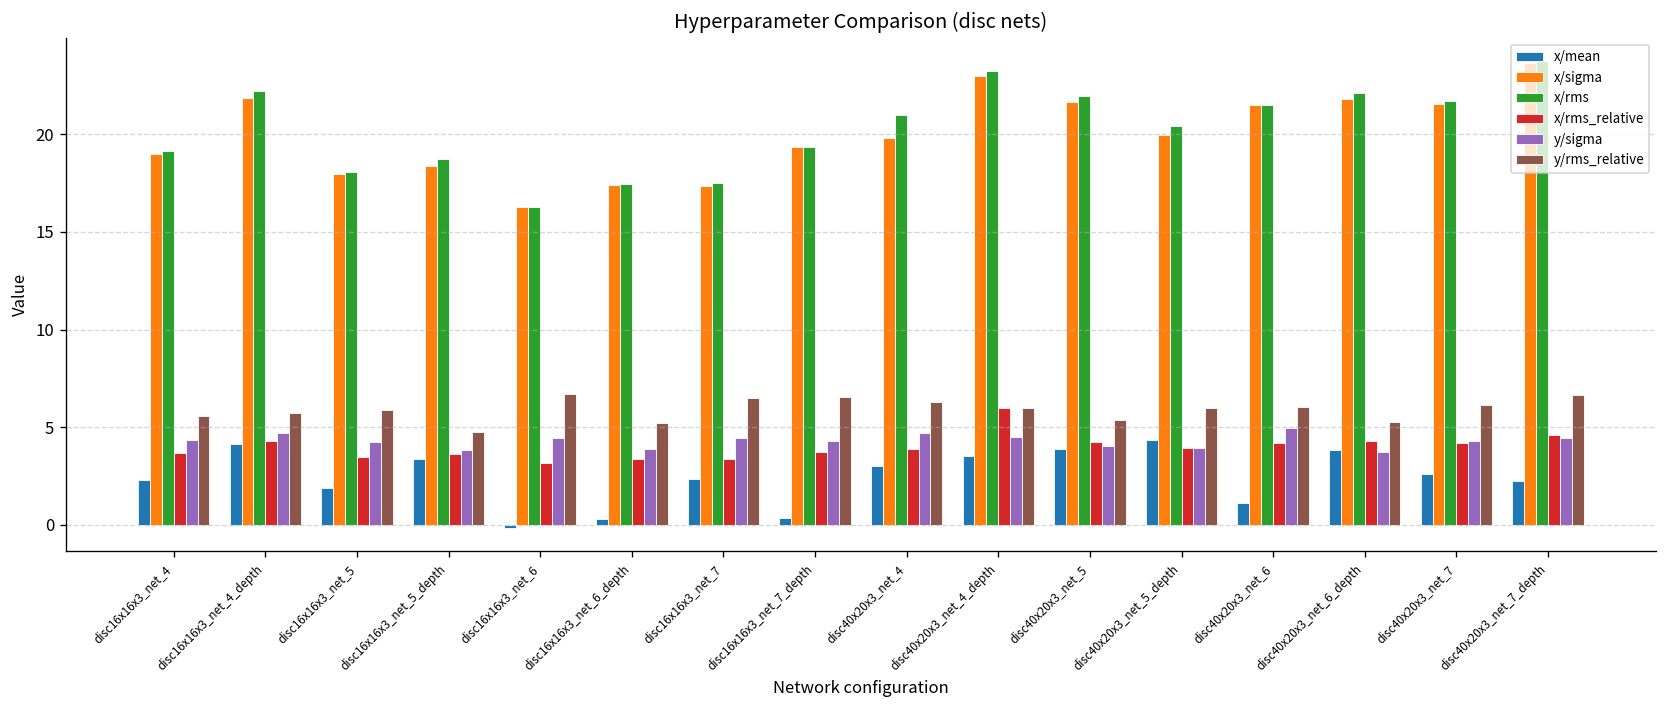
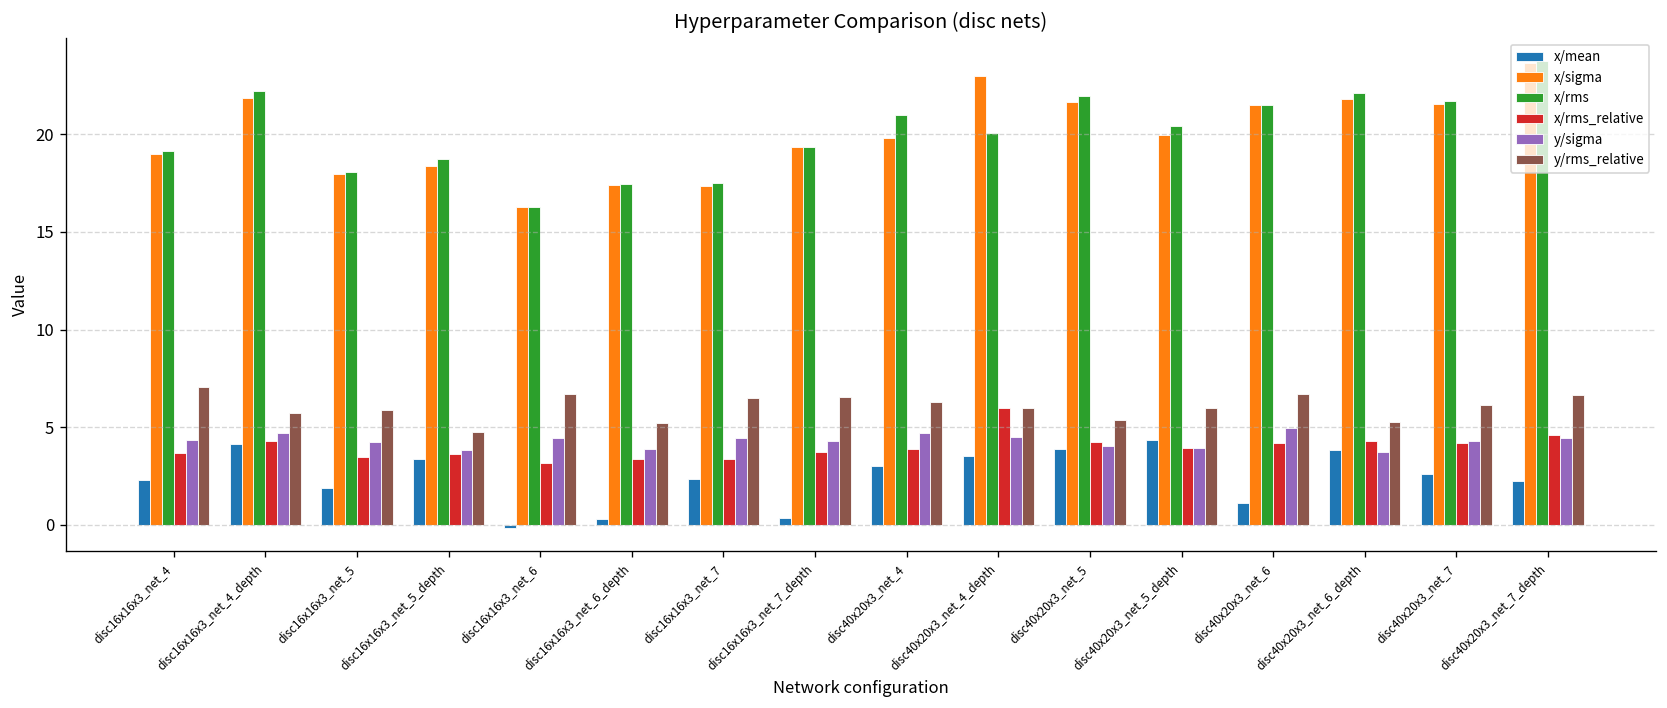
y/rms_relative, disc16x16x3_net_4: 5.6 -> 7.1
x/rms, disc40x20x3_net_4_depth: 23.2 -> 20.0
y/rms_relative, disc40x20x3_net_6: 6.0 -> 6.7
